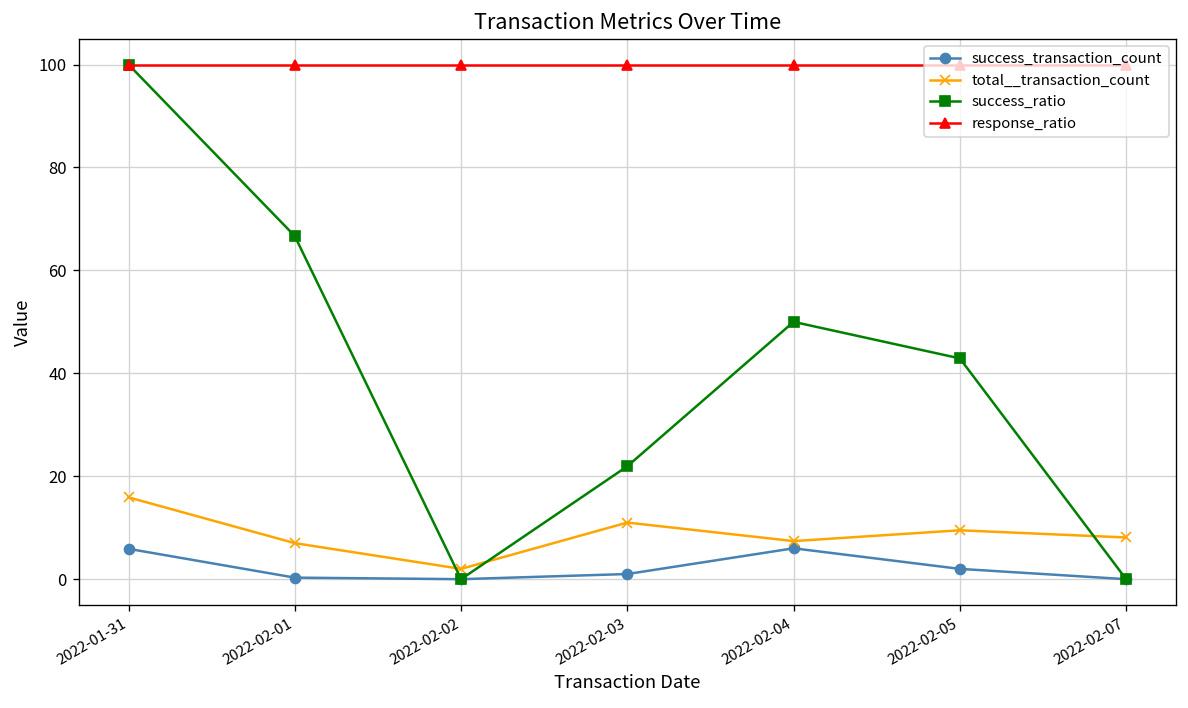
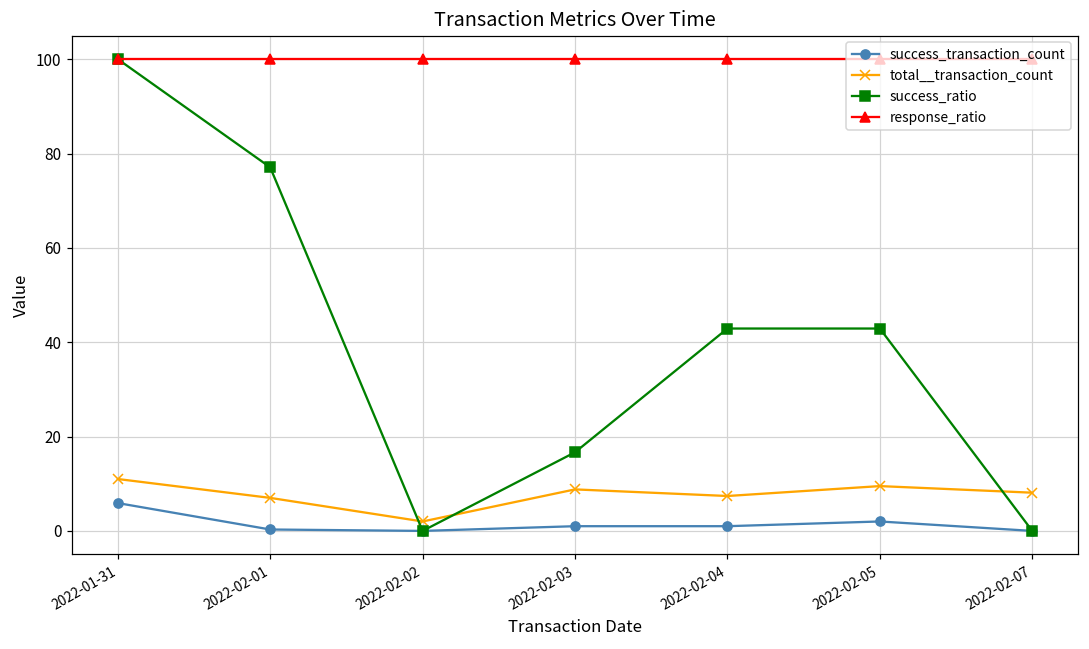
total__transaction_count, 2022-01-31: 16 -> 11
success_ratio, 2022-02-01: 67 -> 77
total__transaction_count, 2022-02-03: 11 -> 9
success_ratio, 2022-02-03: 22 -> 17
success_transaction_count, 2022-02-04: 6 -> 1
success_ratio, 2022-02-04: 50 -> 43
